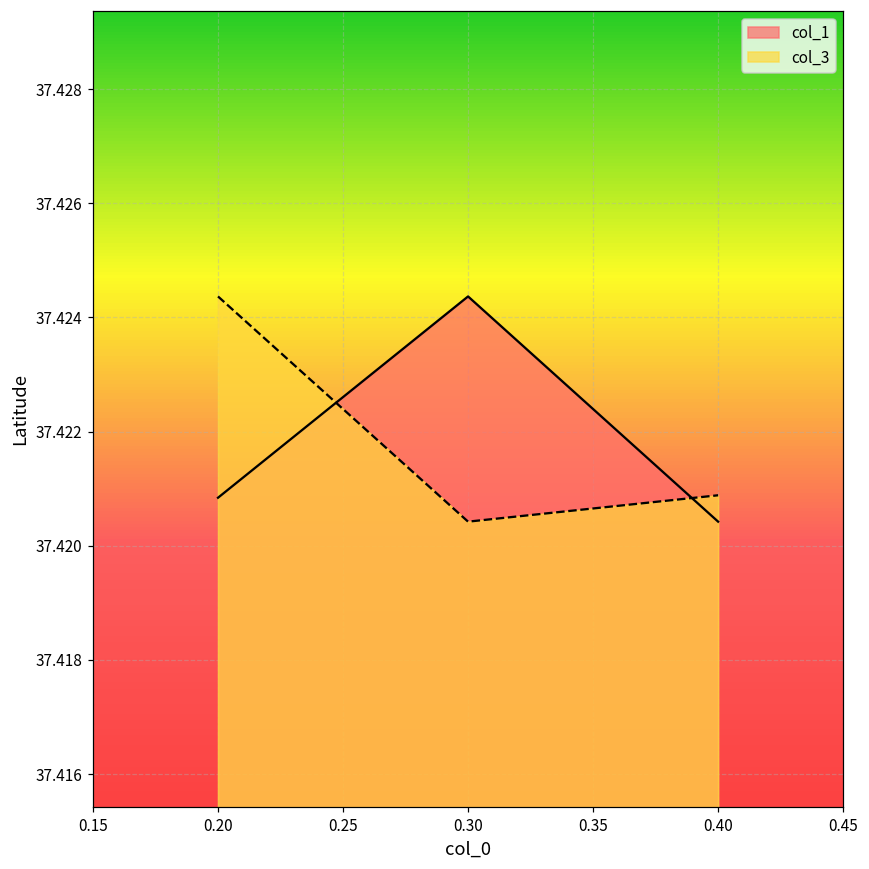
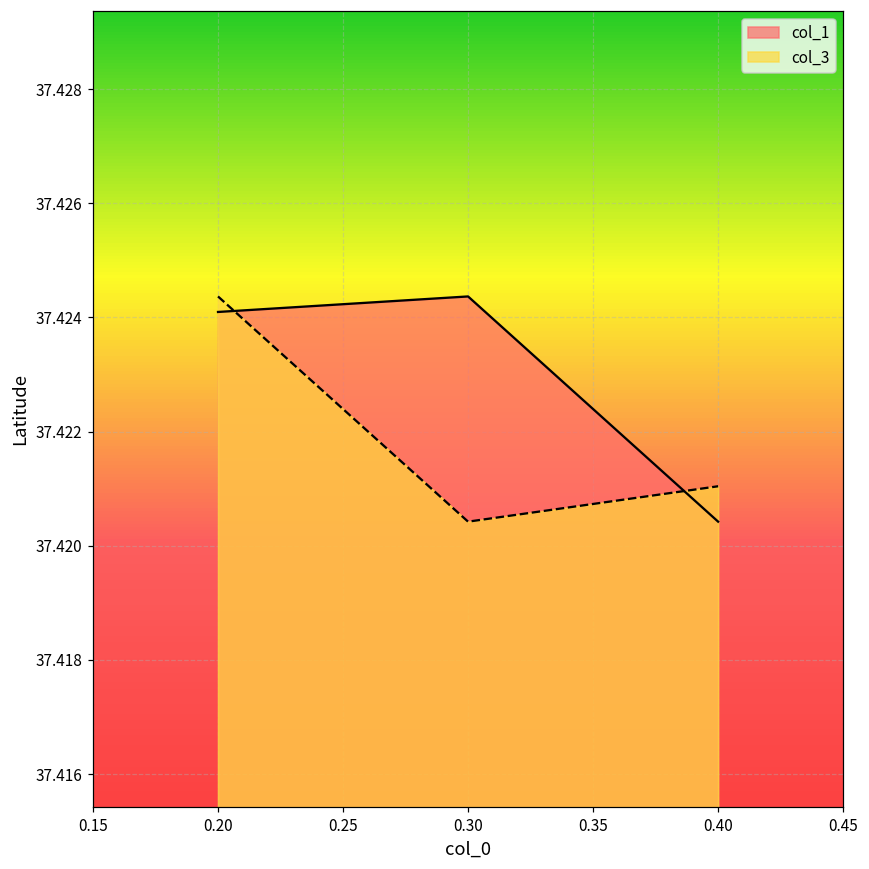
col_1, 0.20: 37.4208 -> 37.4241
col_3, 0.40: 37.4209 -> 37.4210
